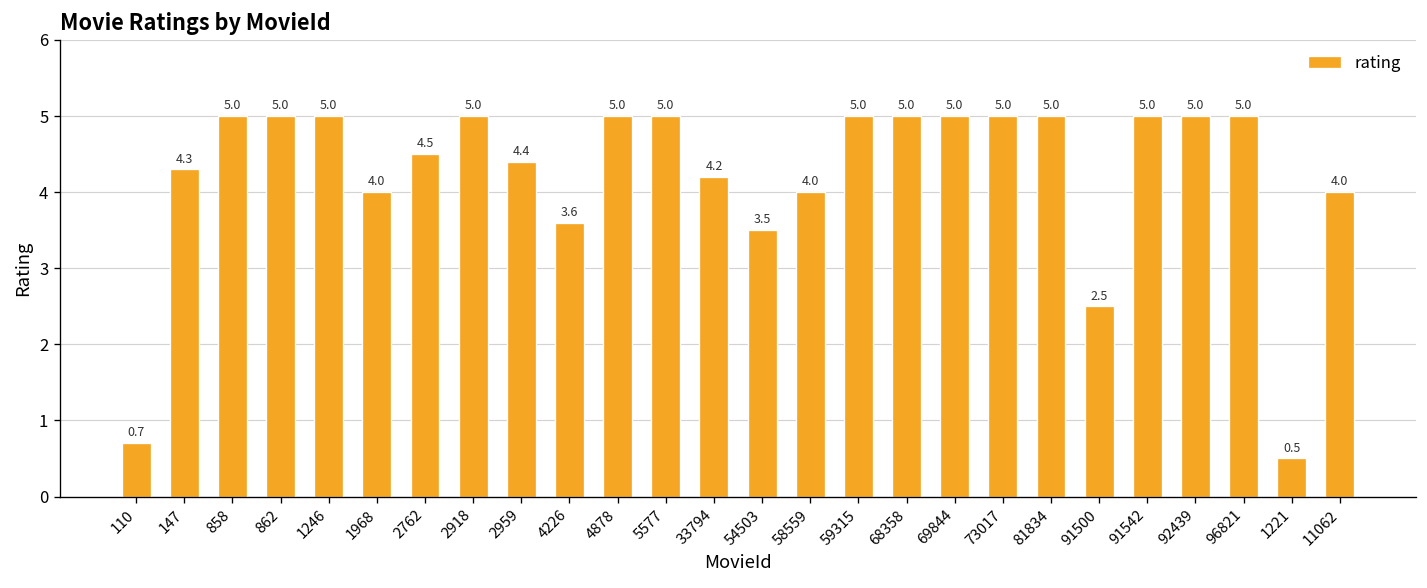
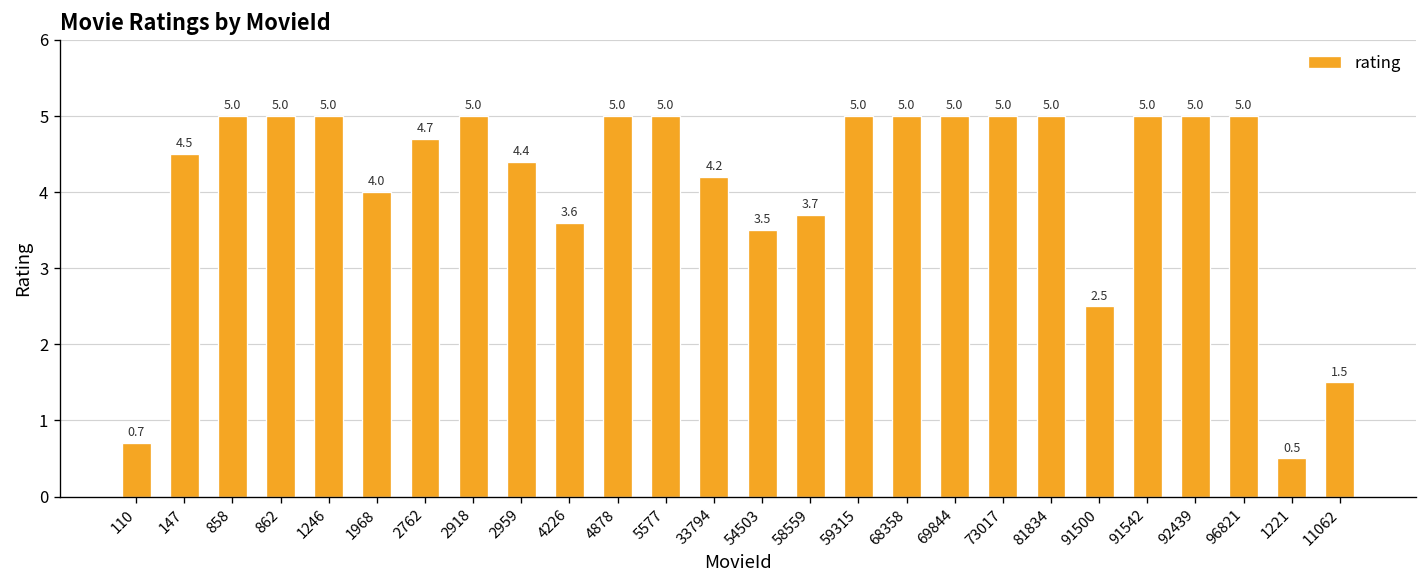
147: 4.3 -> 4.5
2762: 4.5 -> 4.7
58559: 4.0 -> 3.7
11062: 4.0 -> 1.5
